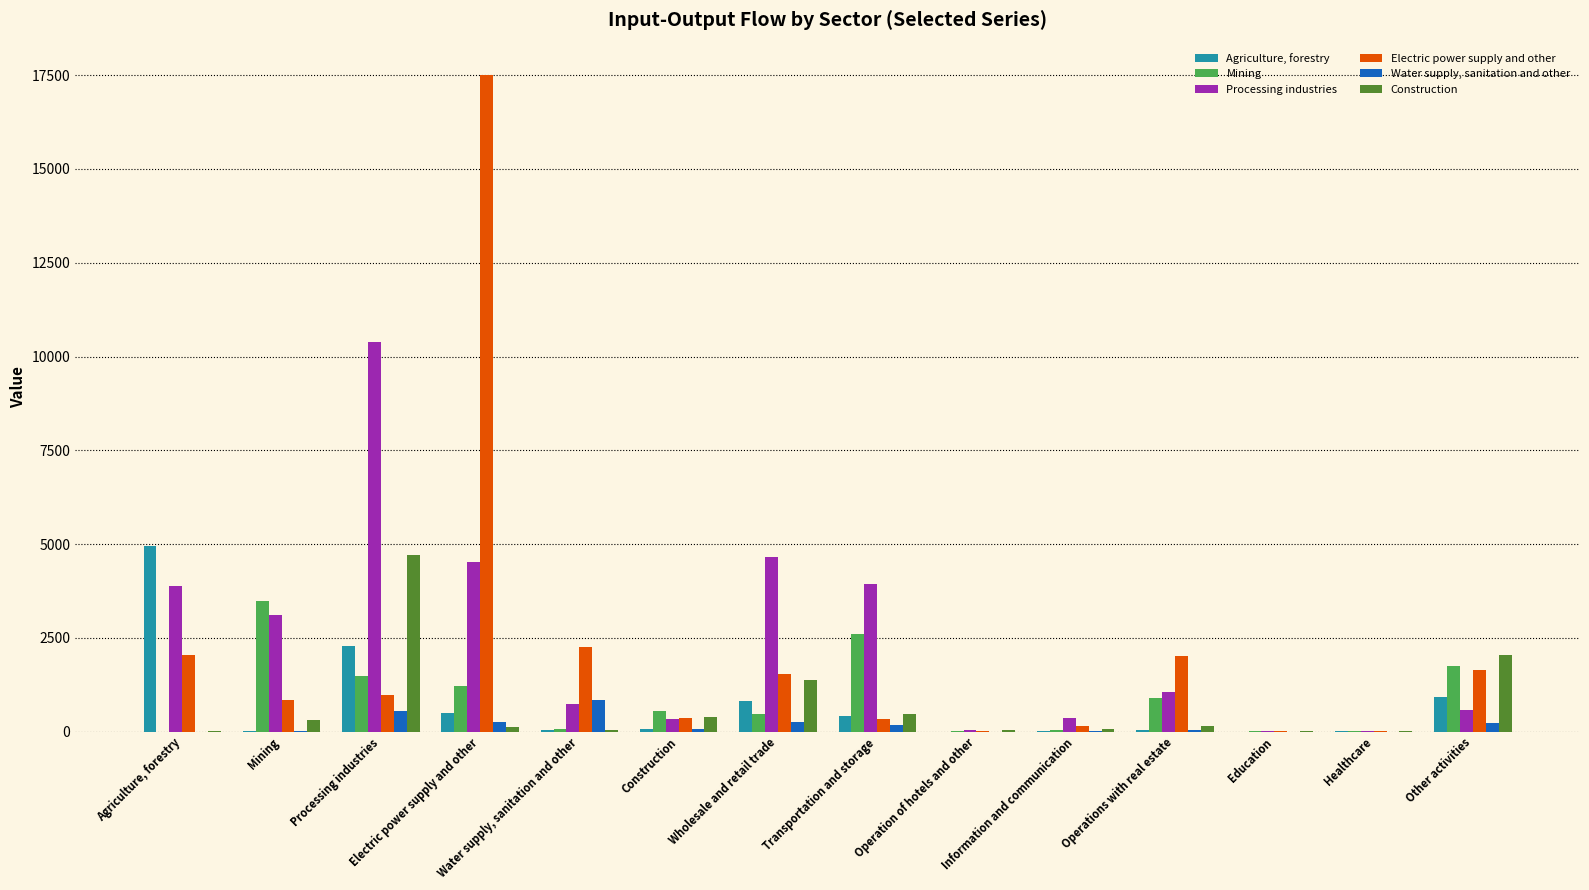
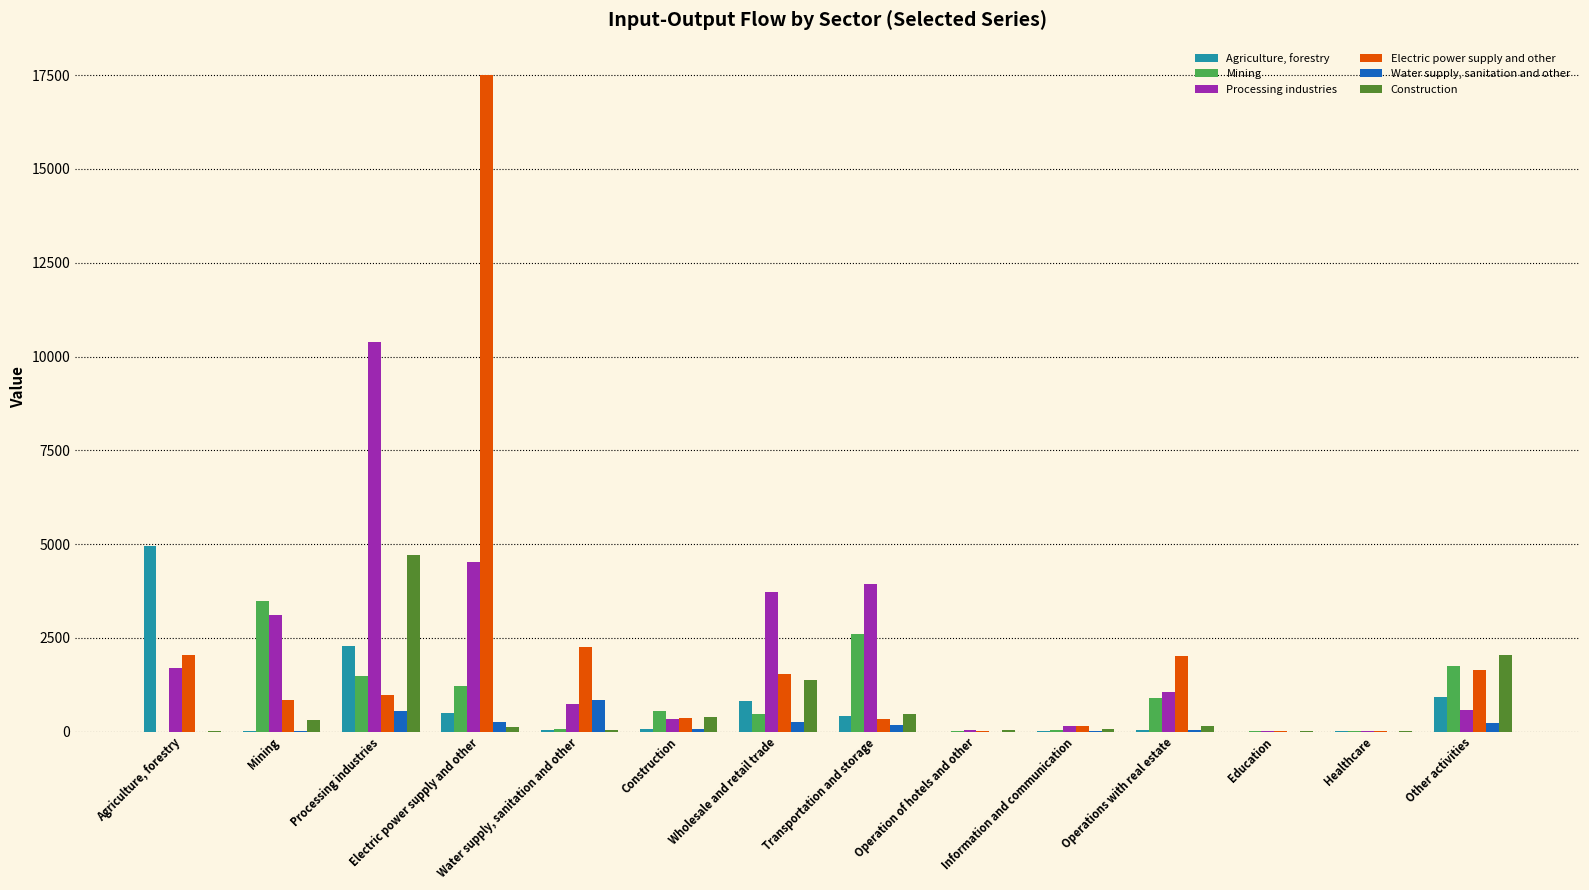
Processing industries, Agriculture, forestry: 3900 -> 1700
Processing industries, Wholesale and retail trade: 4700 -> 3700
Processing industries, Information and communication: 400 -> 100
